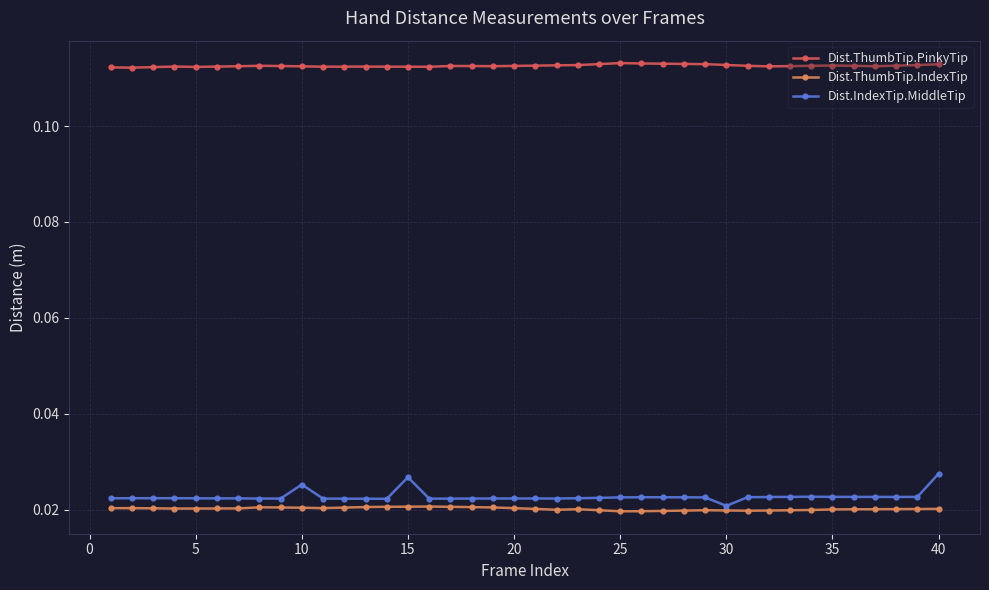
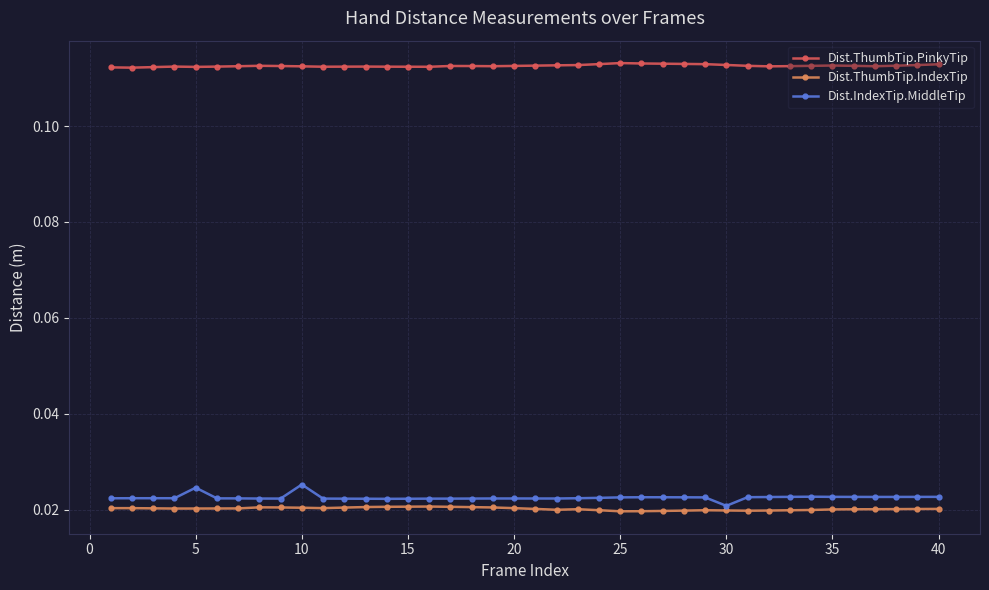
Dist.IndexTip.MiddleTip, 5: 0.022 -> 0.025
Dist.IndexTip.MiddleTip, 15: 0.027 -> 0.022
Dist.IndexTip.MiddleTip, 40: 0.027 -> 0.023
